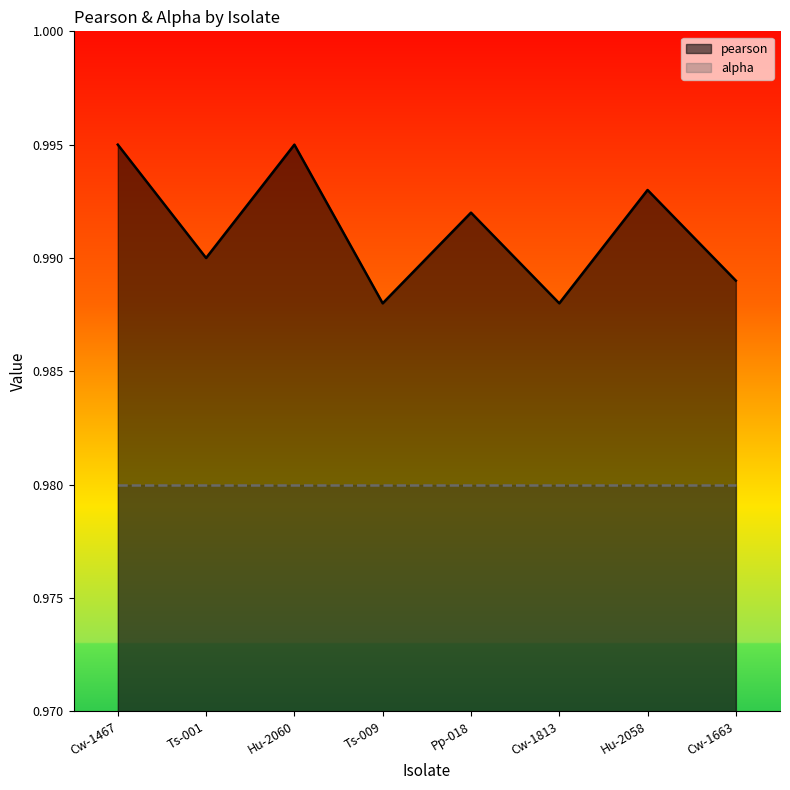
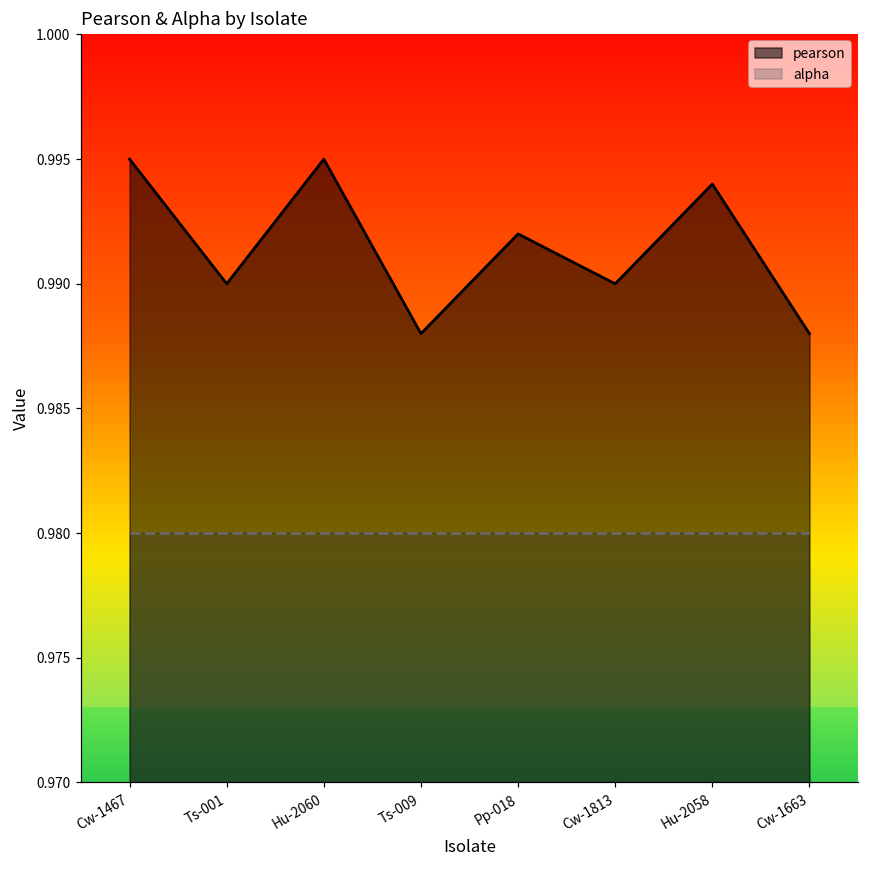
pearson, Cw-1813: 0.988 -> 0.990
pearson, Hu-2058: 0.993 -> 0.994
pearson, Cw-1663: 0.989 -> 0.988
